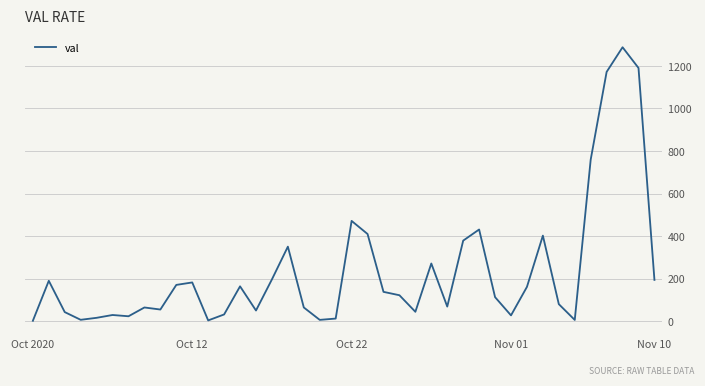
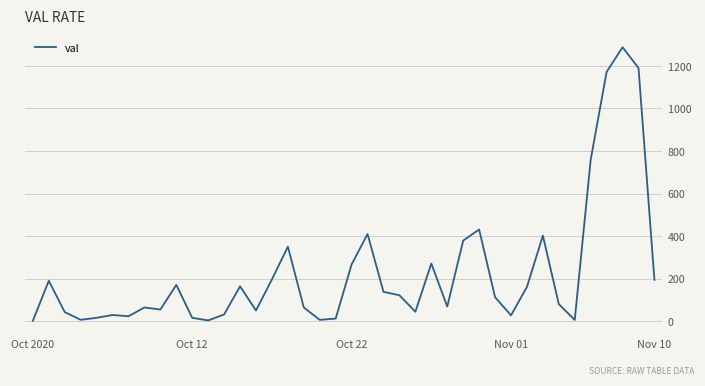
Oct 12: 180 -> 20
Oct 22: 470 -> 270
